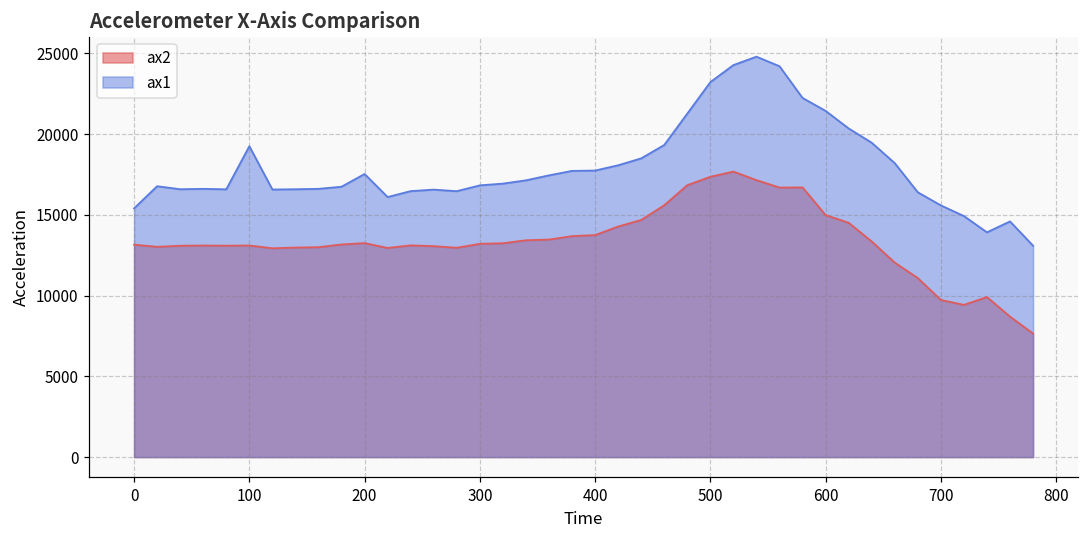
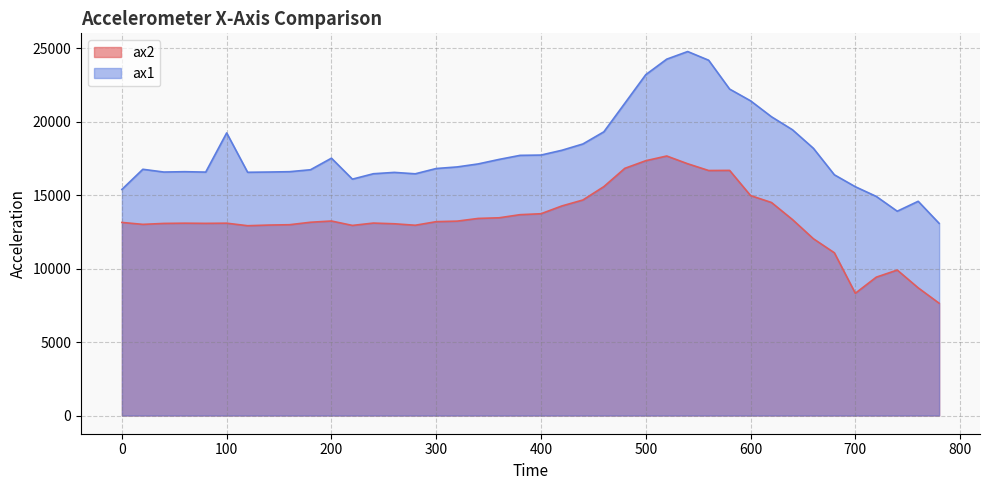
ax2, 700: 9700 -> 8300
